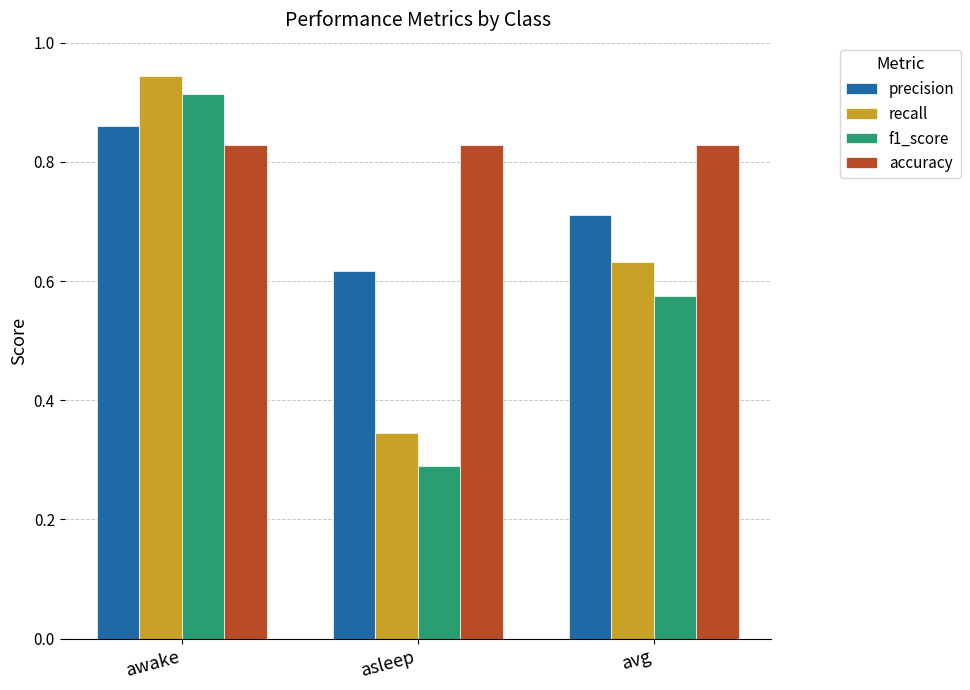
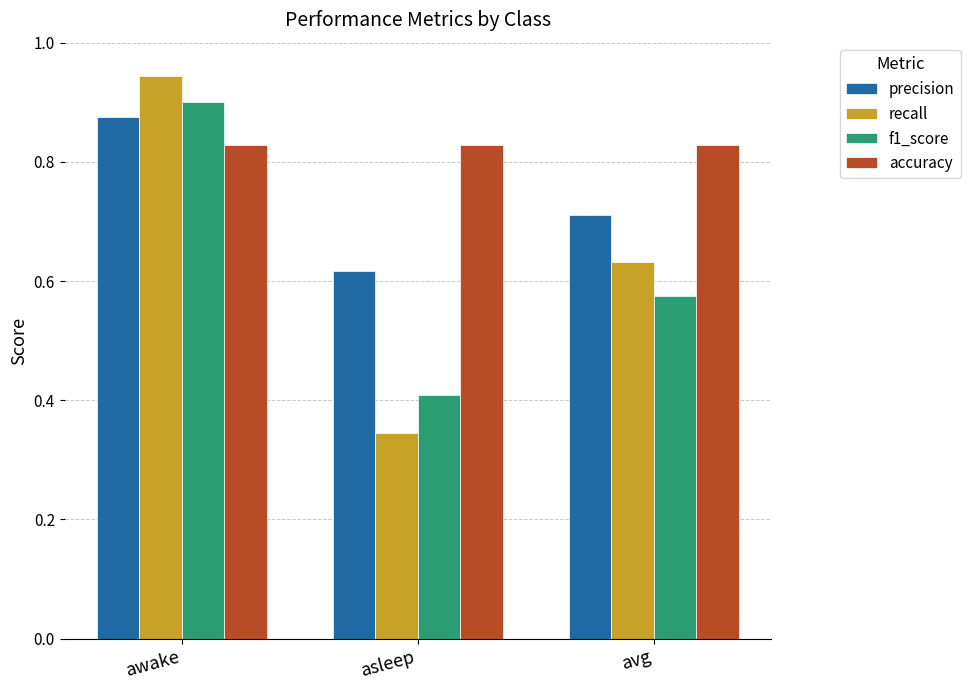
precision, awake: 0.86 -> 0.88
f1_score, awake: 0.91 -> 0.90
f1_score, asleep: 0.29 -> 0.41
